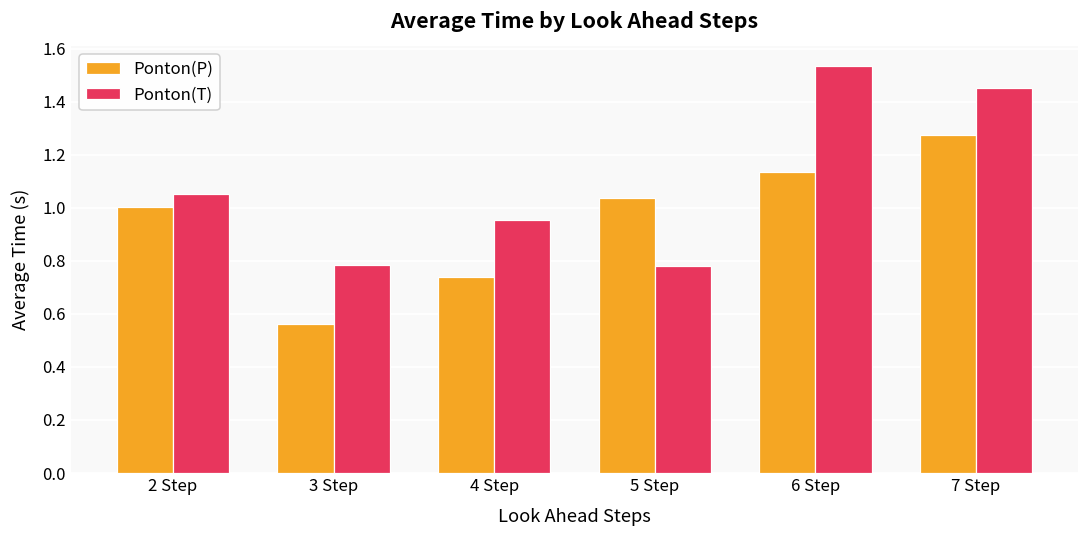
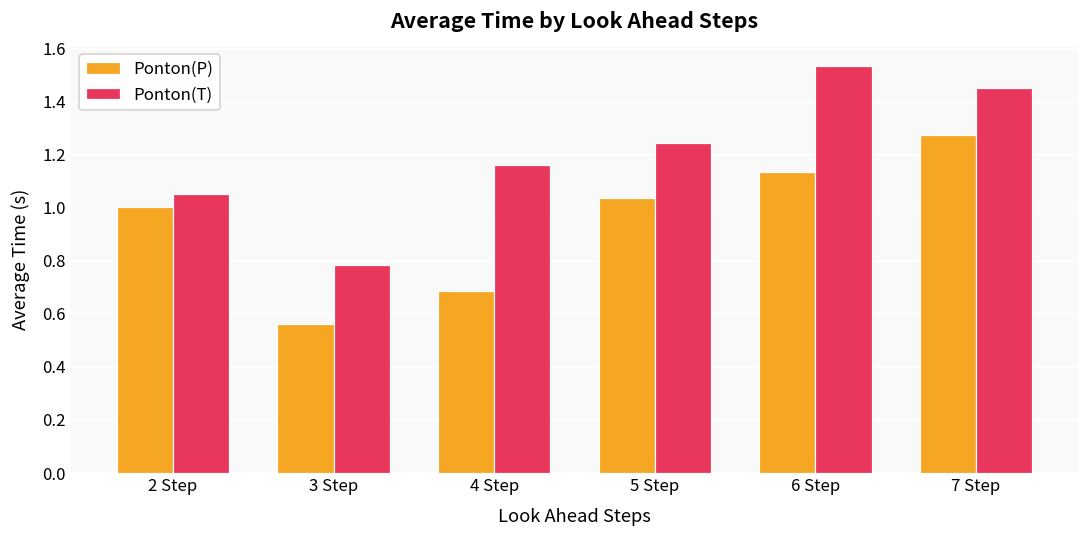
Ponton(P), 4 Step: 0.74 -> 0.69
Ponton(T), 4 Step: 0.96 -> 1.16
Ponton(T), 5 Step: 0.78 -> 1.25
